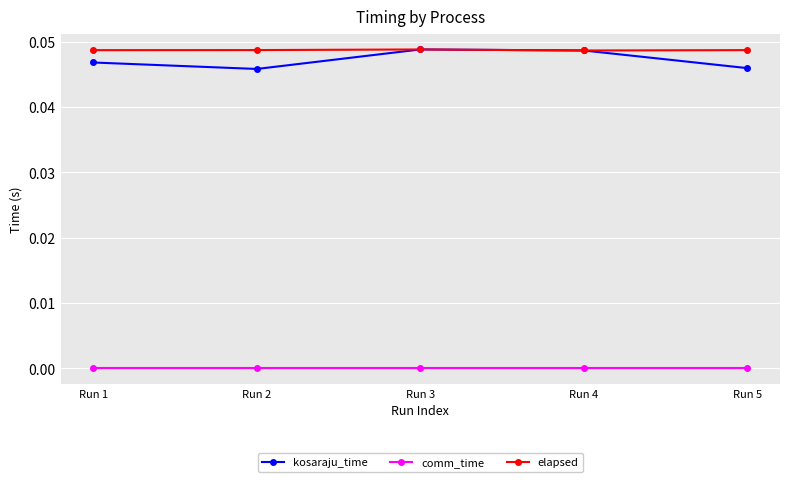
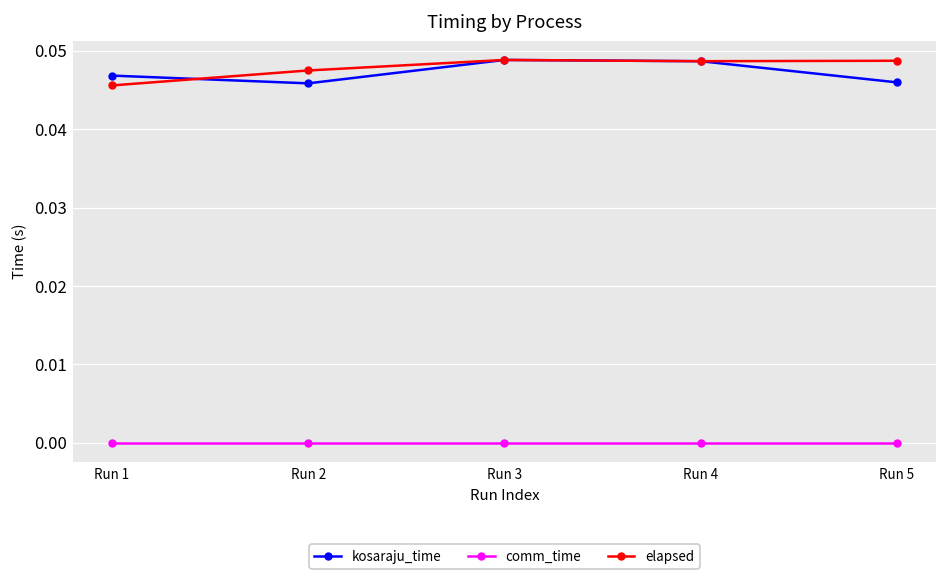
elapsed, Run 1: 0.049 -> 0.046
elapsed, Run 2: 0.049 -> 0.047
